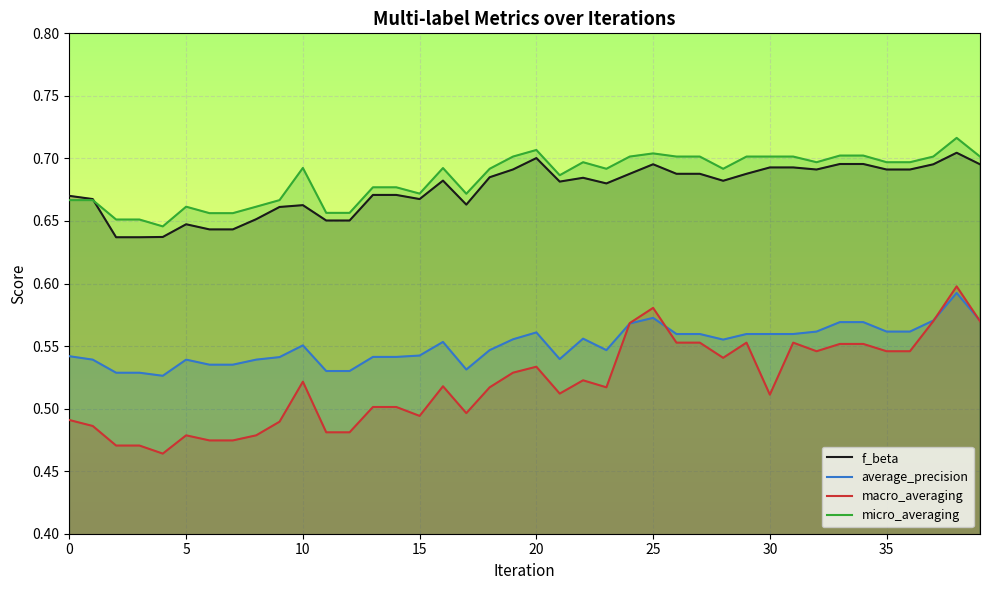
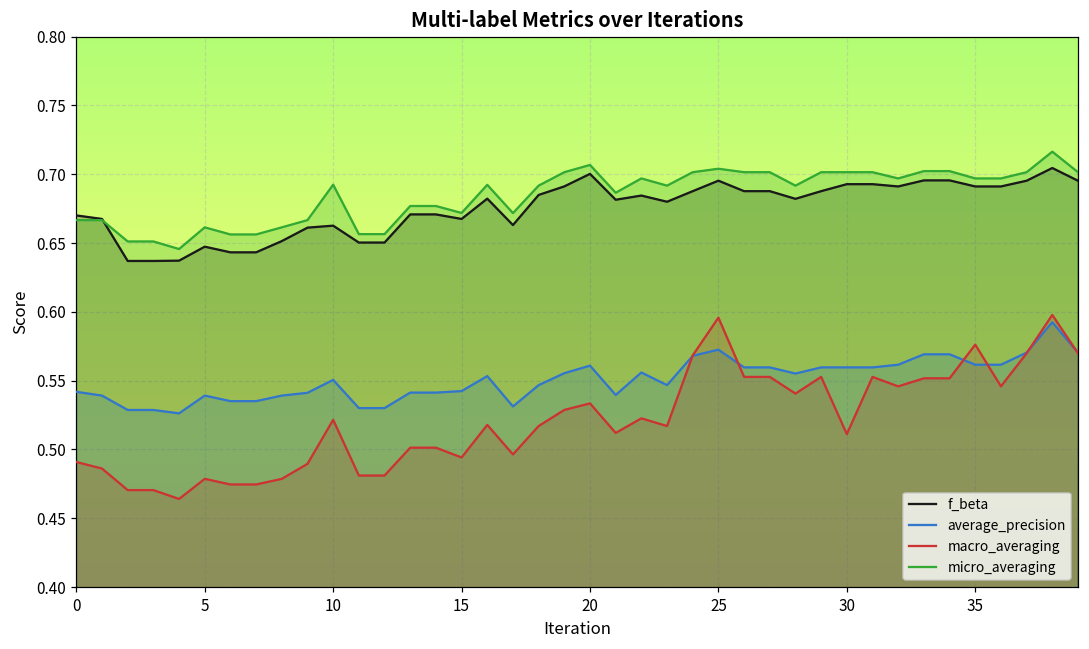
macro_averaging, 25: 0.581 -> 0.596
macro_averaging, 35: 0.546 -> 0.576
